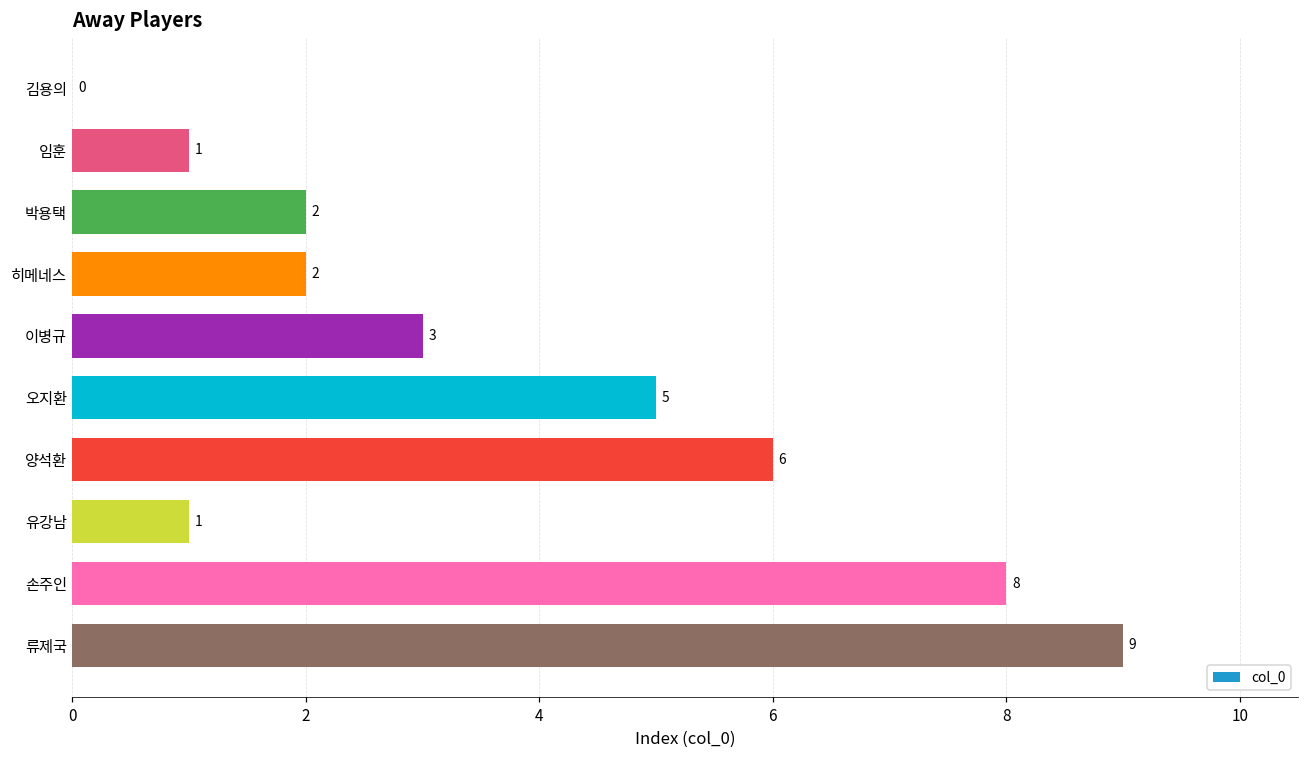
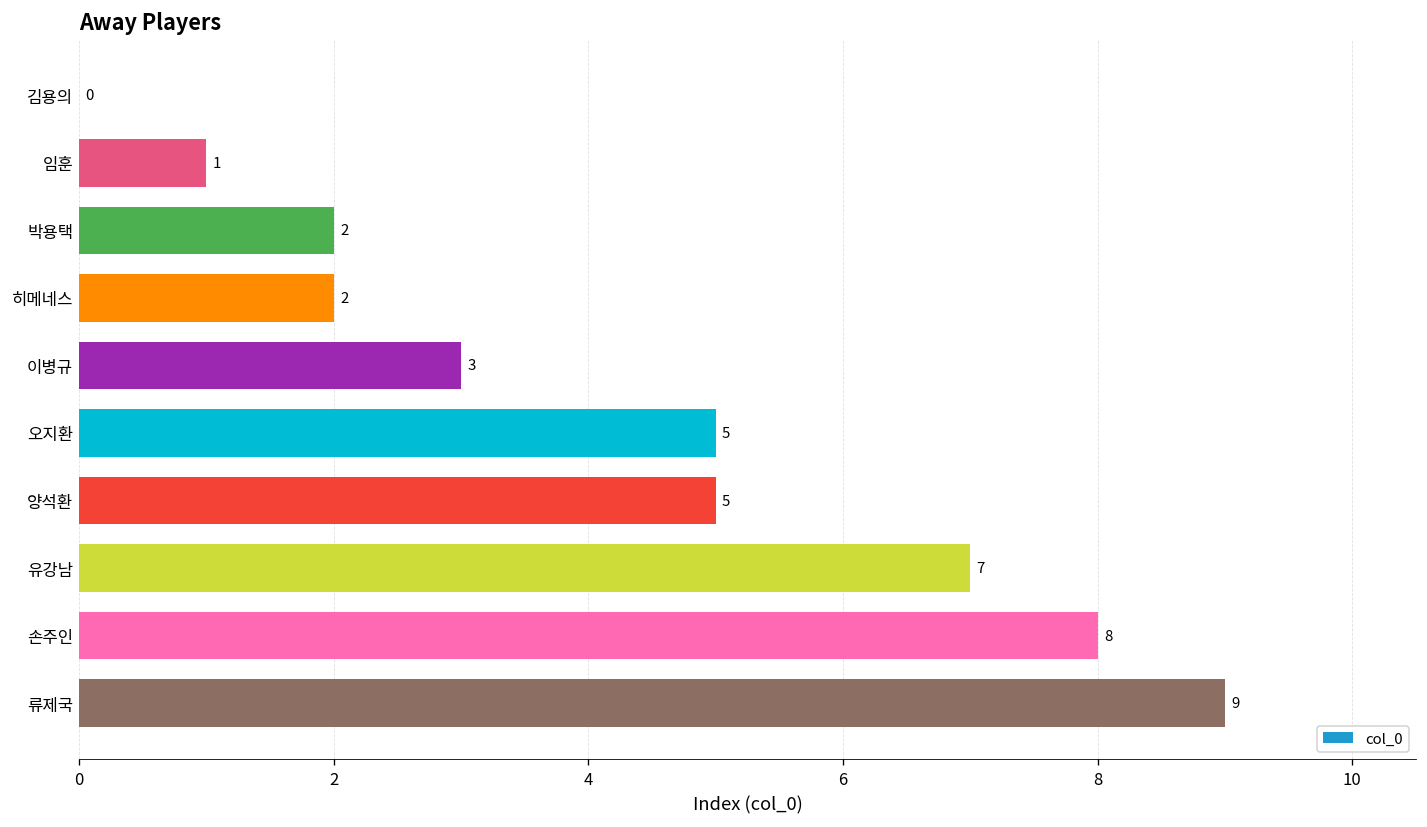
양석환: 6 -> 5
유강남: 1 -> 7
